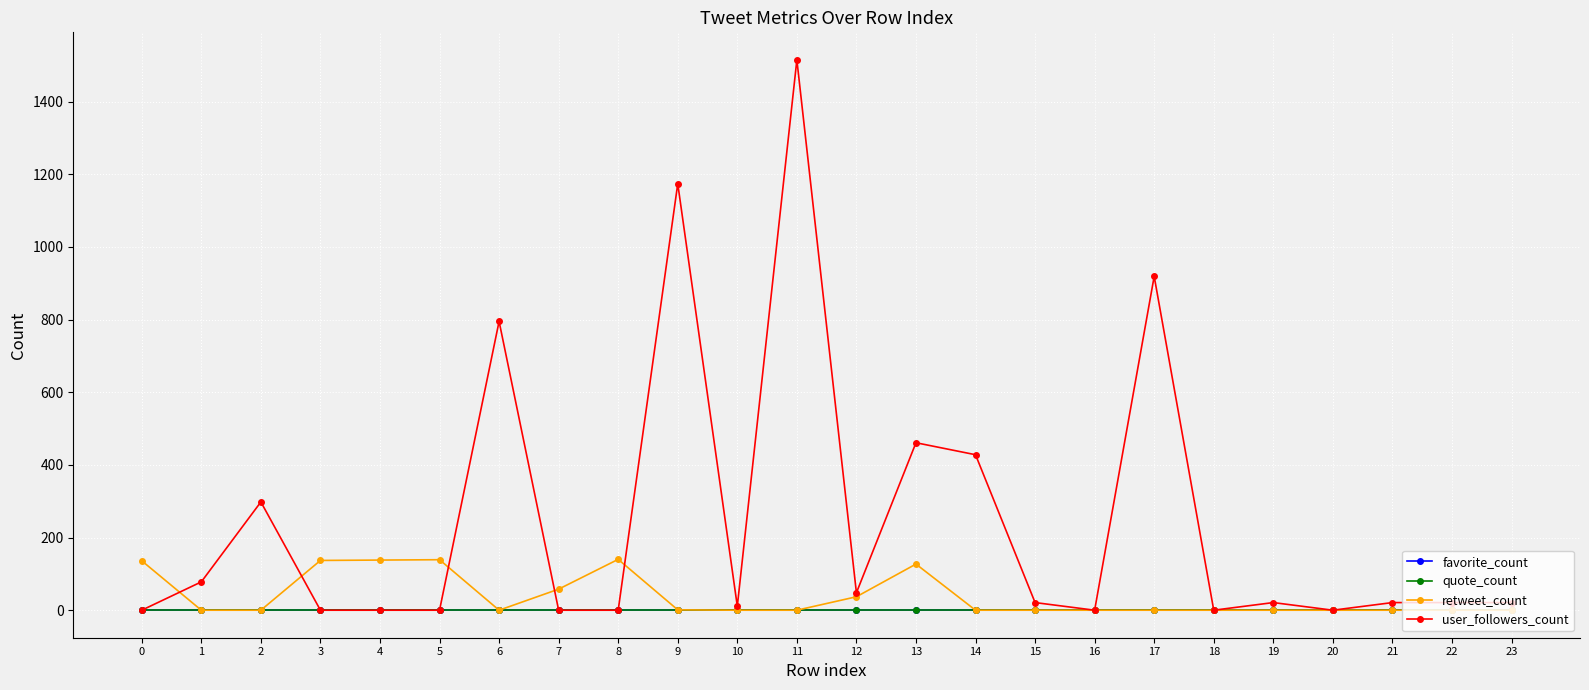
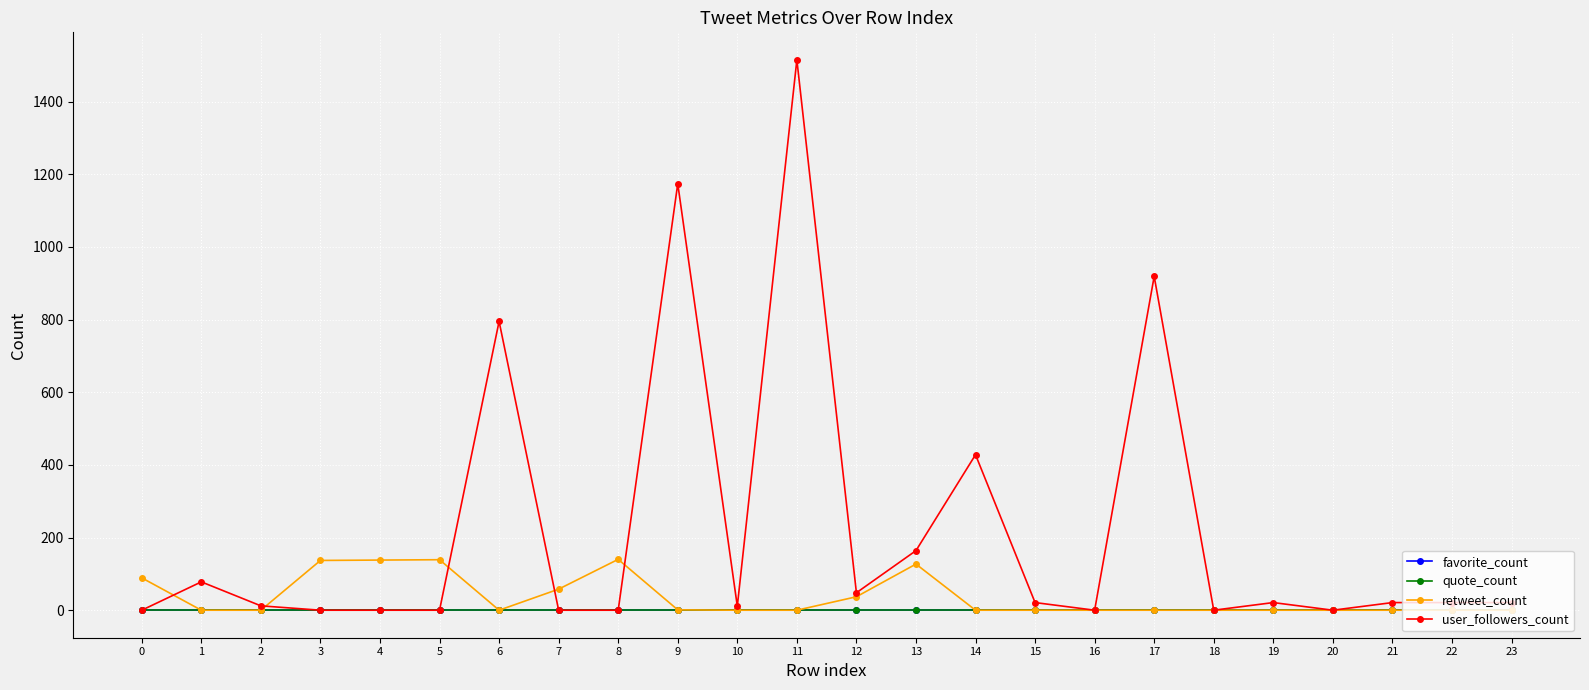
retweet_count, 0: 140 -> 90
user_followers_count, 2: 300 -> 10
user_followers_count, 13: 460 -> 160
